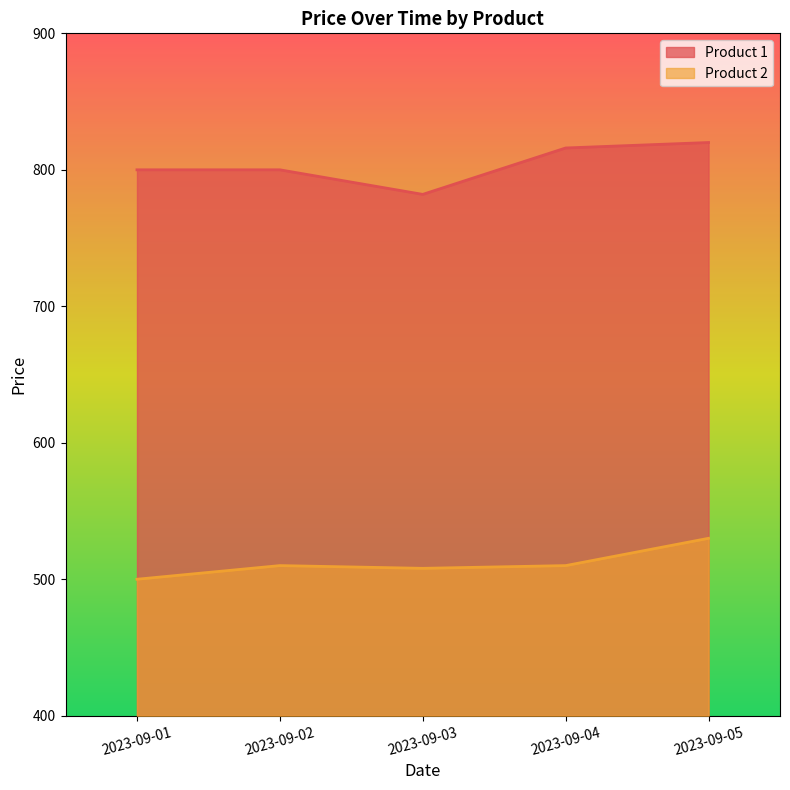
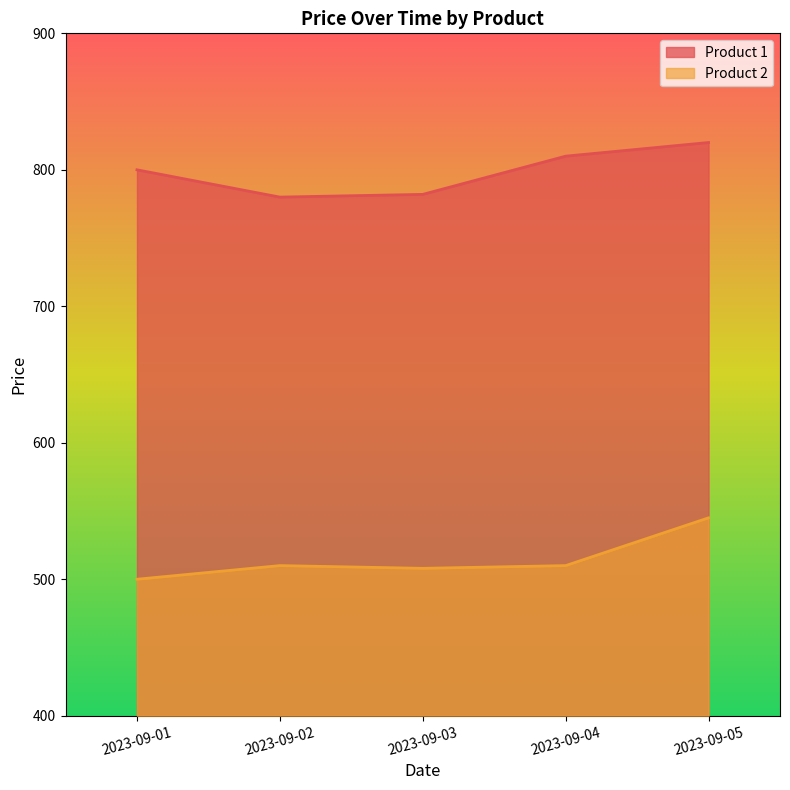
Product 1, 2023-09-02: 800 -> 780
Product 1, 2023-09-04: 816 -> 810
Product 2, 2023-09-05: 530 -> 545
